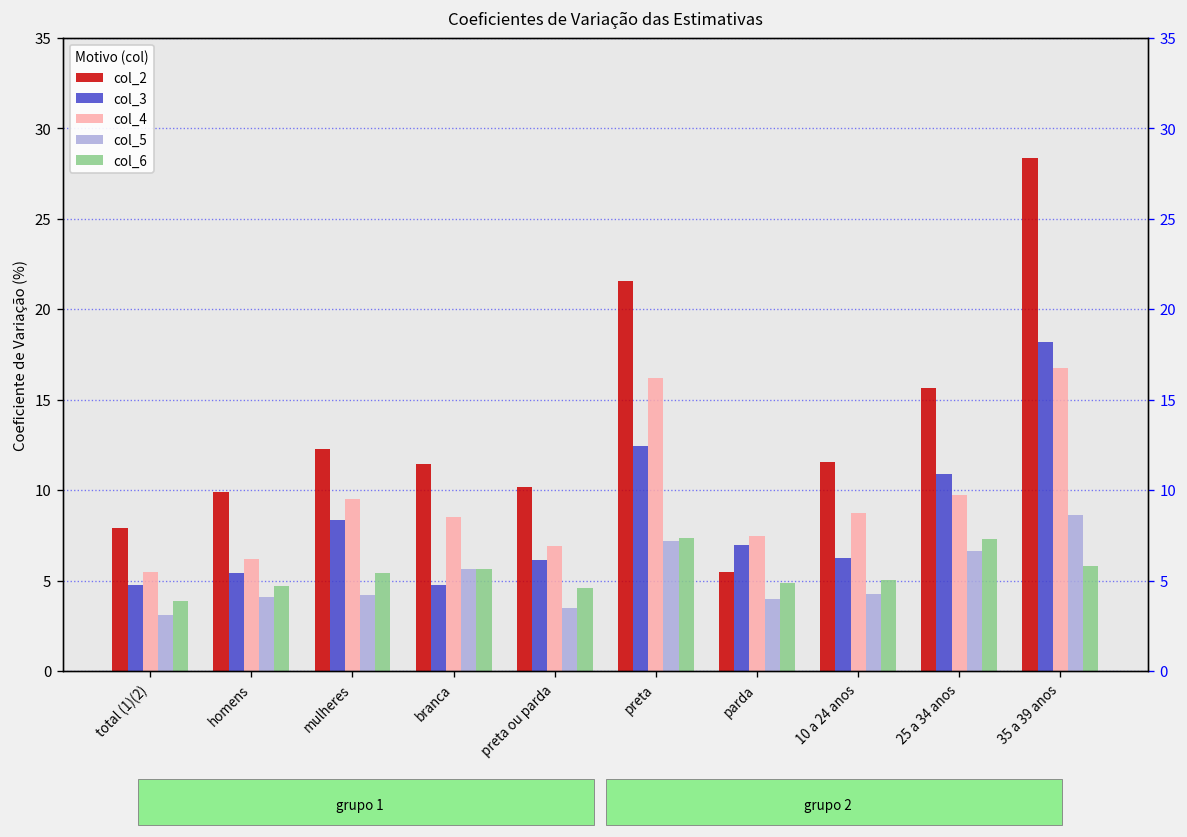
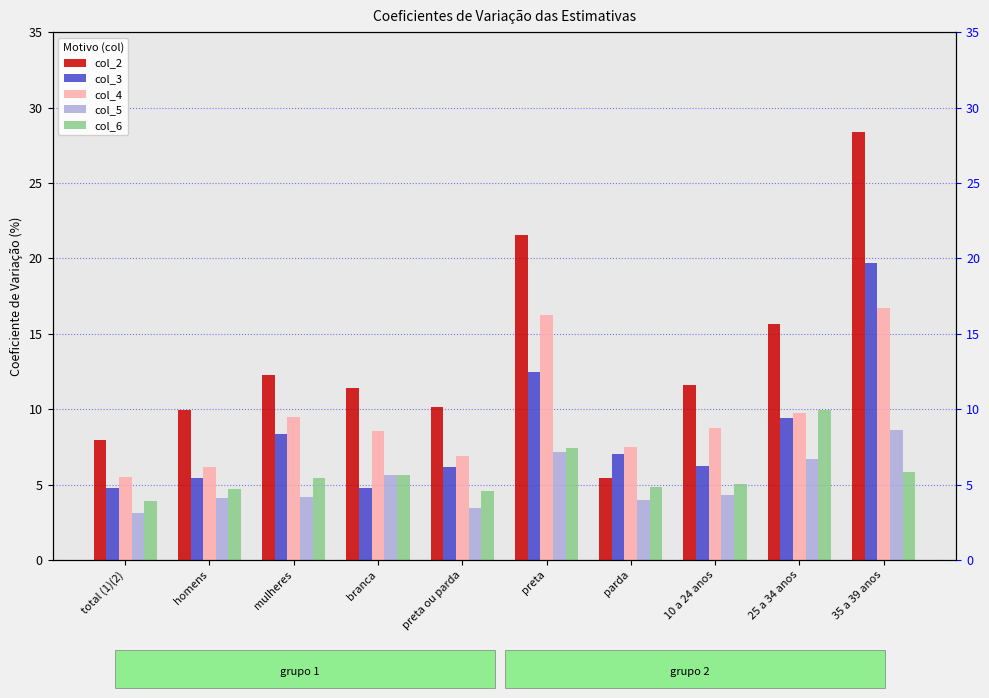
col_3, 25 a 34 anos: 10.9 -> 9.4
col_6, 25 a 34 anos: 7.3 -> 10.0
col_3, 35 a 39 anos: 18.2 -> 19.7
